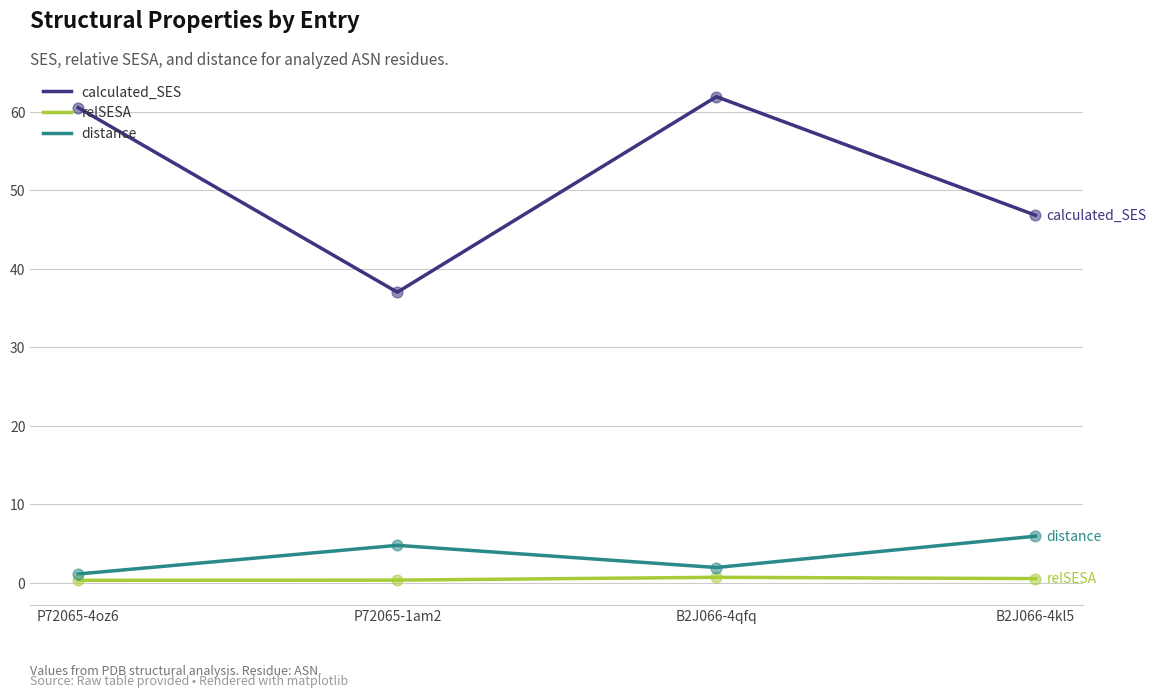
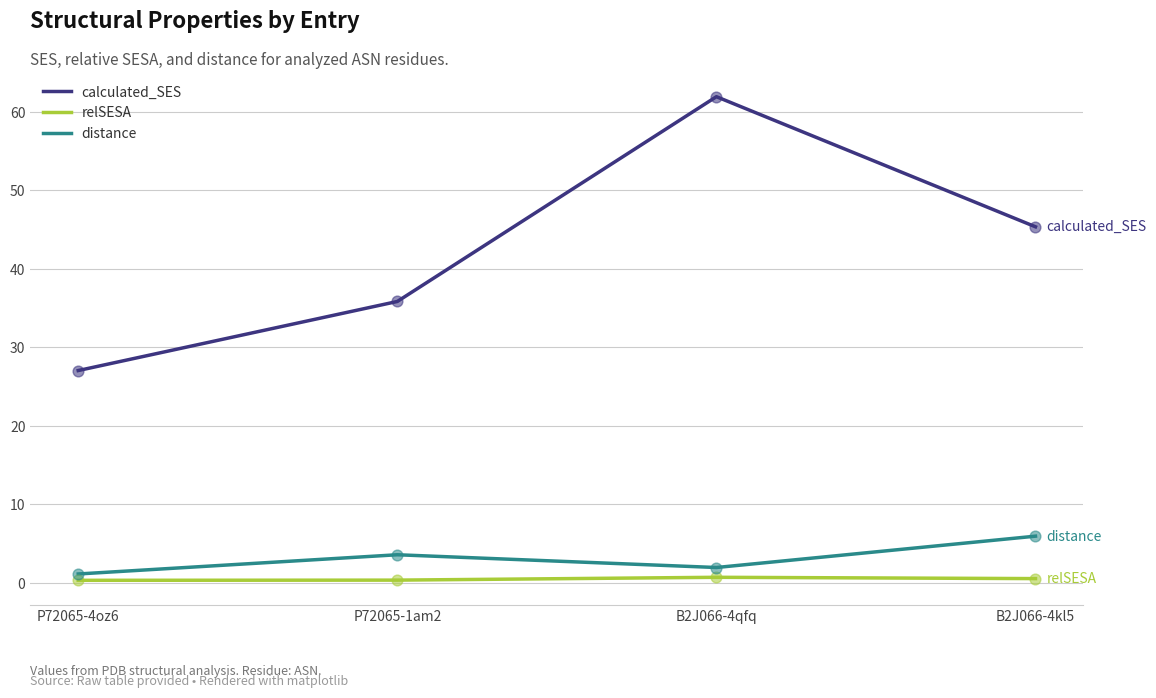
calculated_SES, P72065-4oz6: 61 -> 27
calculated_SES, P72065-1am2: 37 -> 36
distance, P72065-1am2: 5 -> 4
calculated_SES, B2J066-4kl5: 47 -> 45
